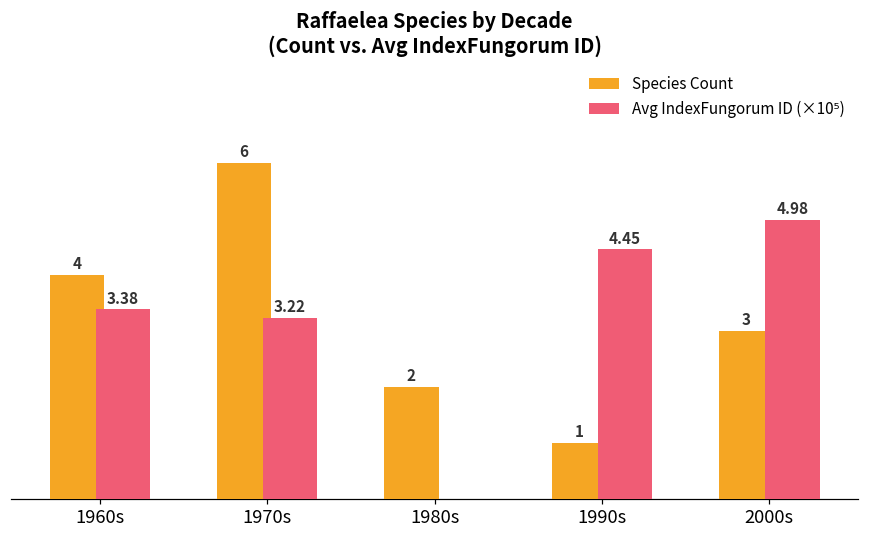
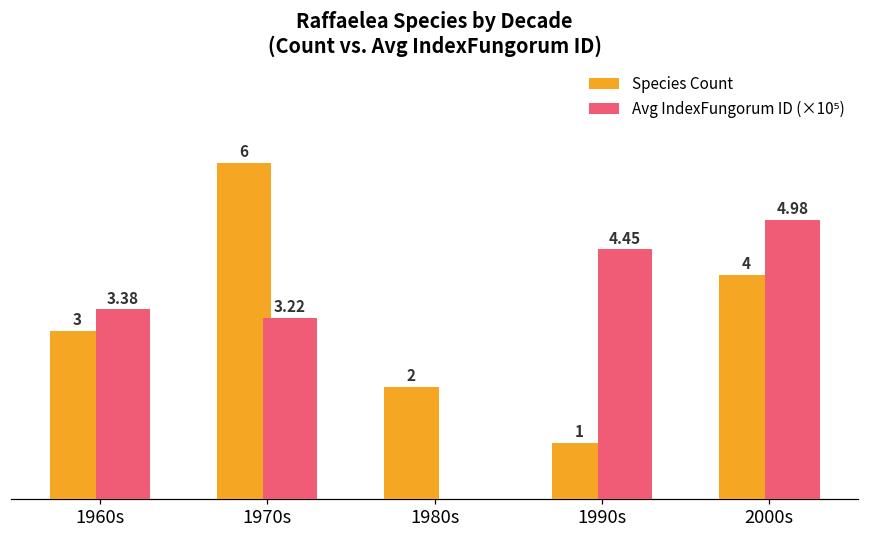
Species Count, 1960s: 4 -> 3
Species Count, 2000s: 3 -> 4
